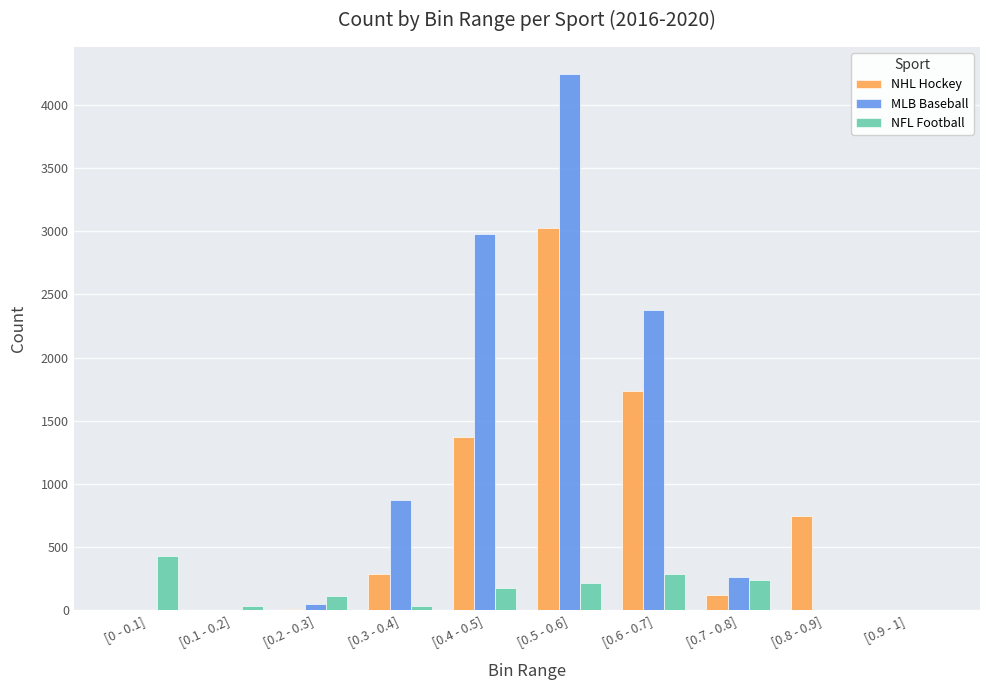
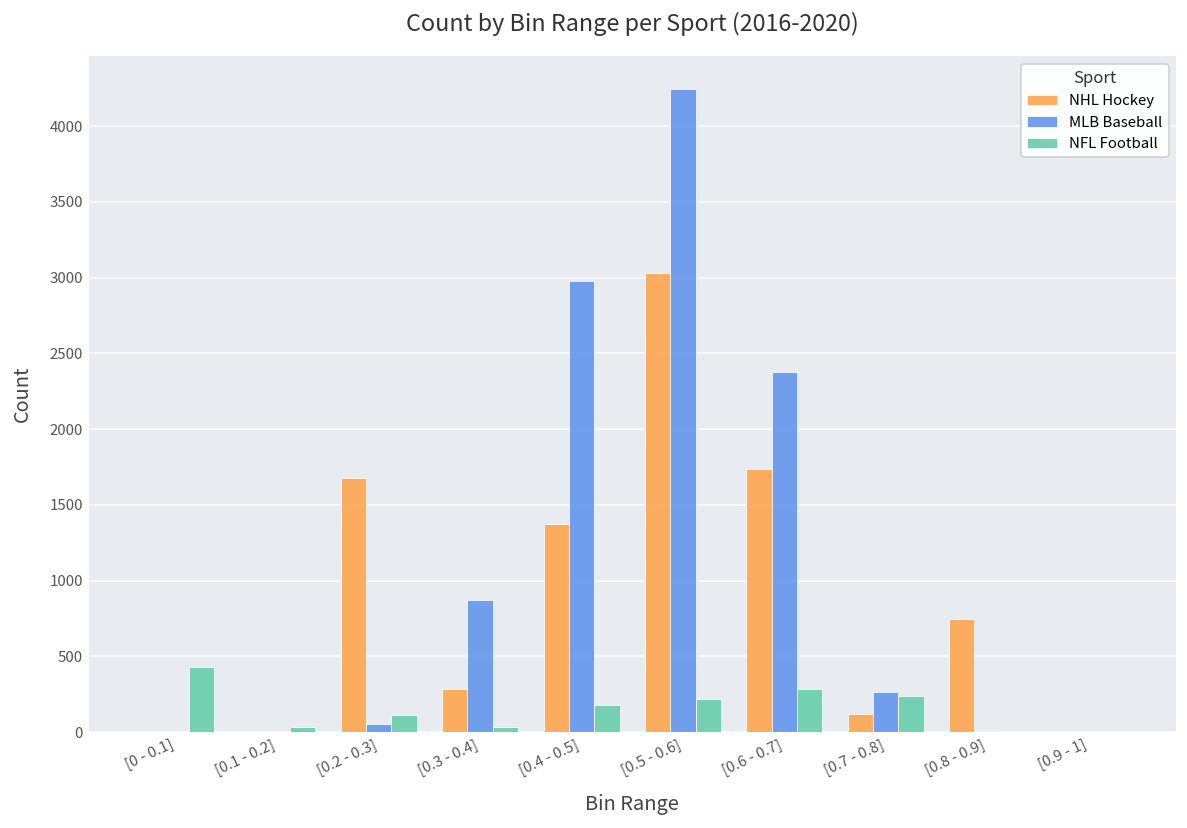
NHL Hockey, [0.2 - 0.3]: 10 -> 1680
